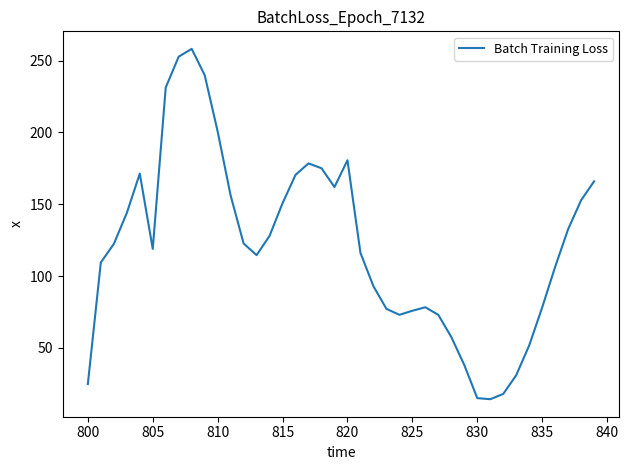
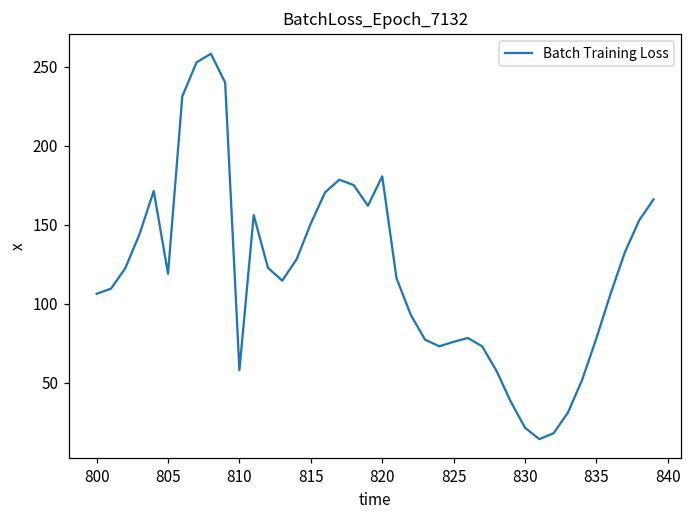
800: 25 -> 106
810: 201 -> 58
830: 15 -> 21
